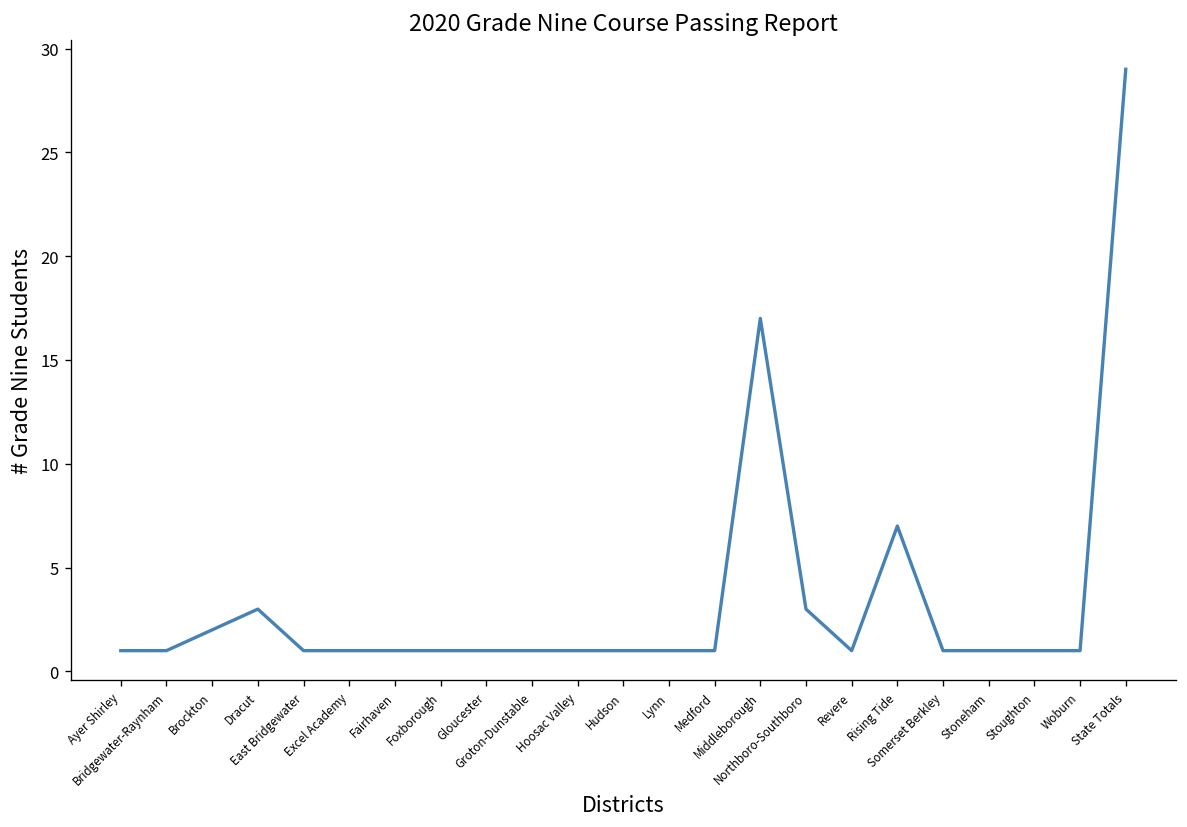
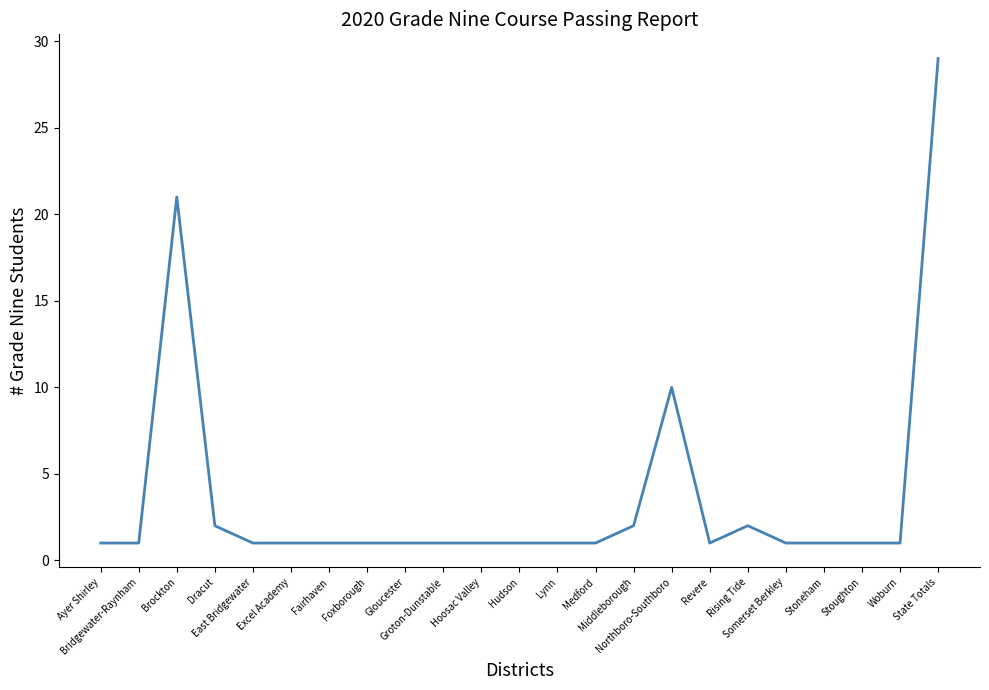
Brockton: 2 -> 21
Dracut: 3 -> 2
Middleborough: 17 -> 2
Northboro-Southboro: 3 -> 10
Rising Tide: 7 -> 2
